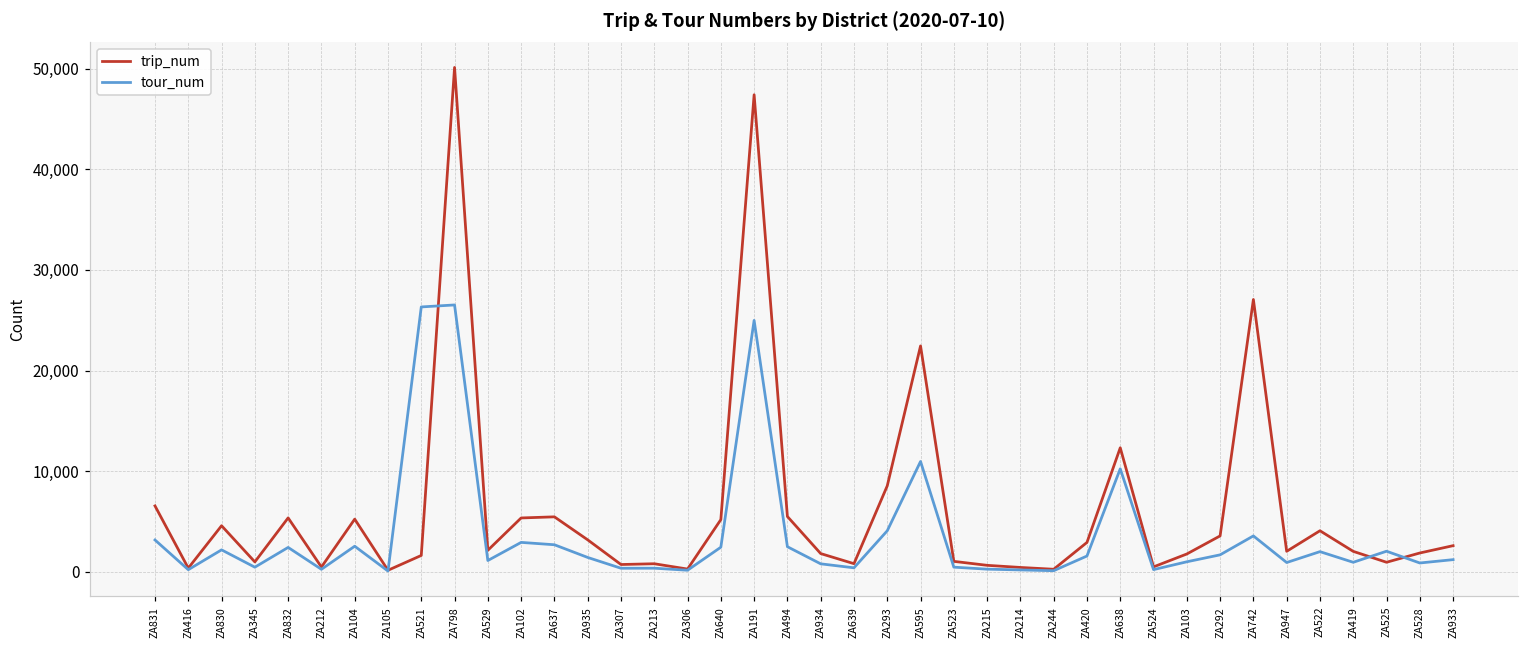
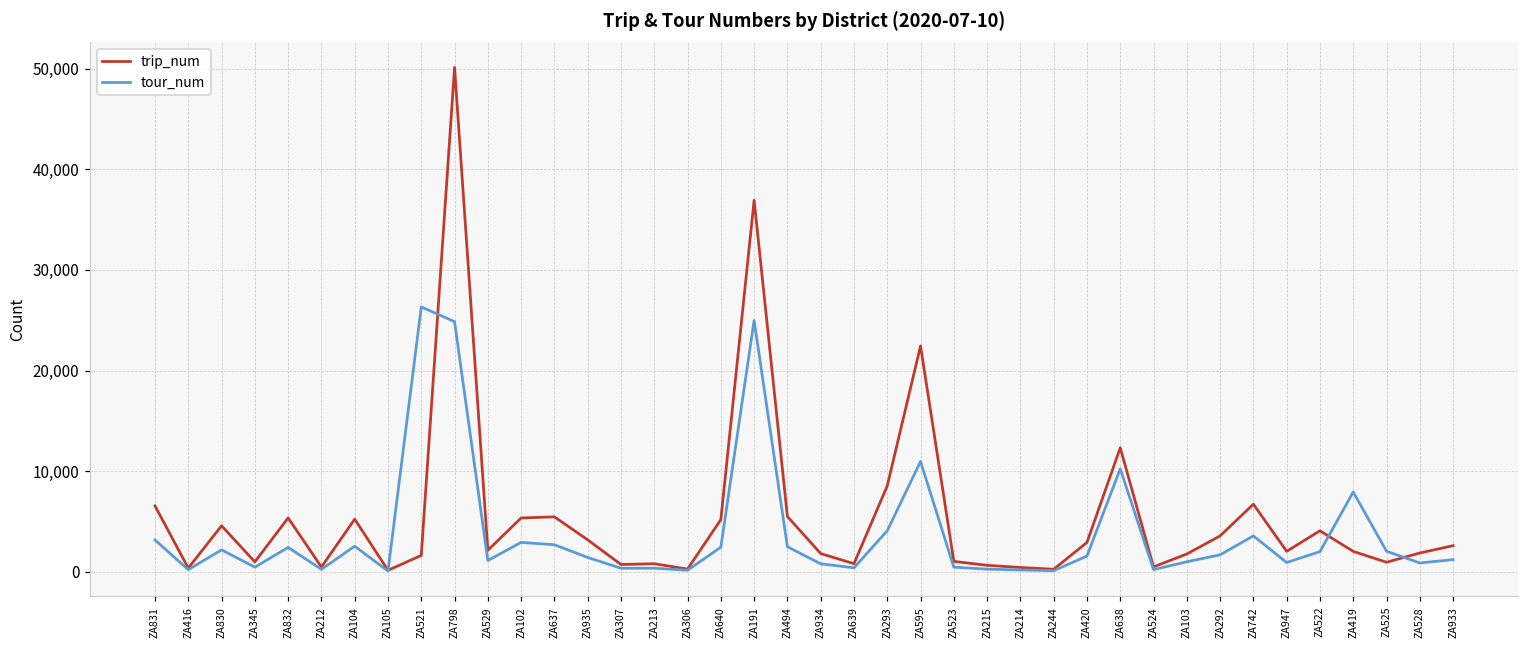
tour_num, ZA798: 27,000 -> 25,000
trip_num, ZA191: 47,000 -> 37,000
trip_num, ZA742: 27,000 -> 7,000
tour_num, ZA419: 1,000 -> 8,000
